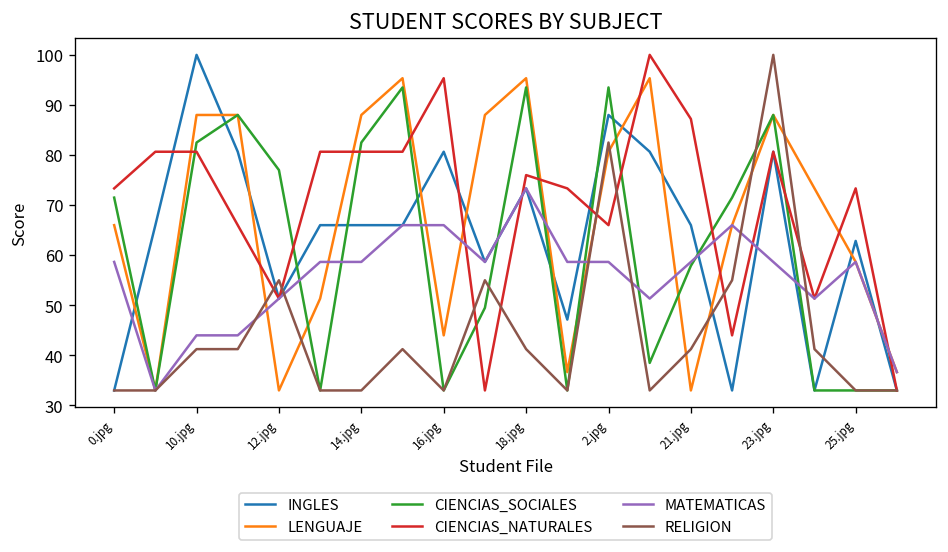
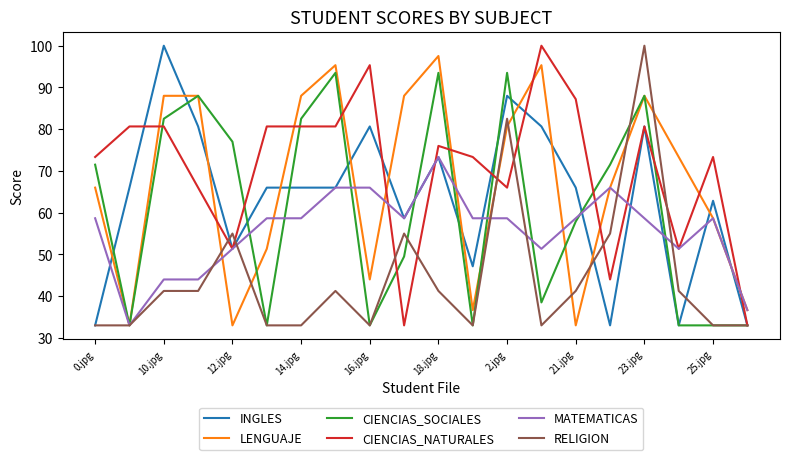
LENGUAJE, 18.jpg: 95 -> 98
